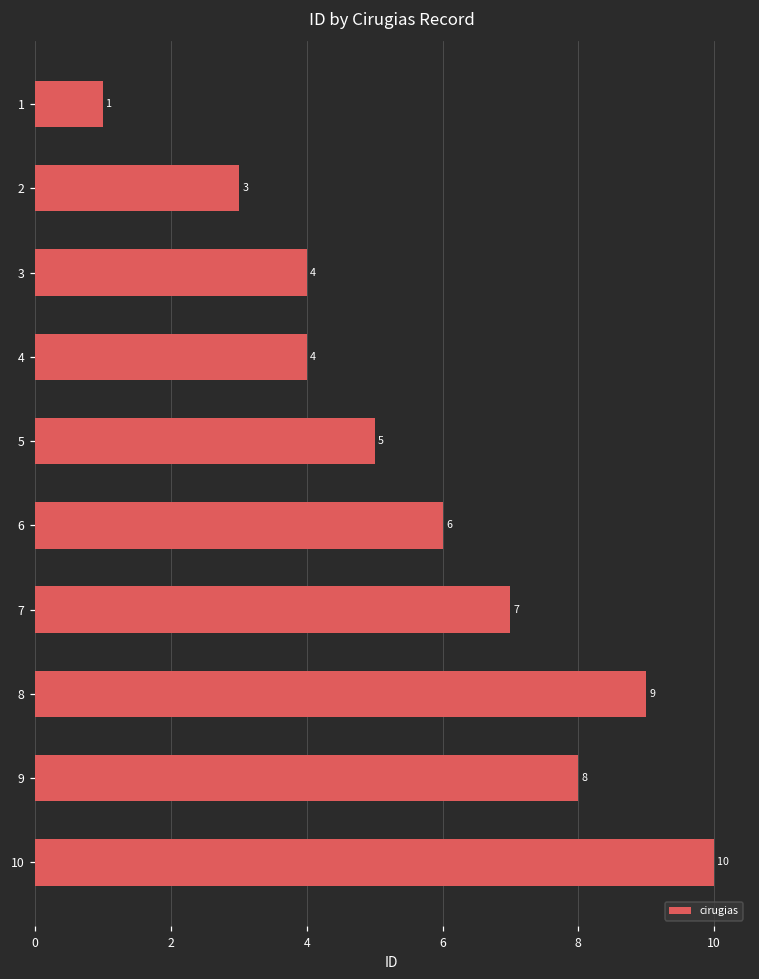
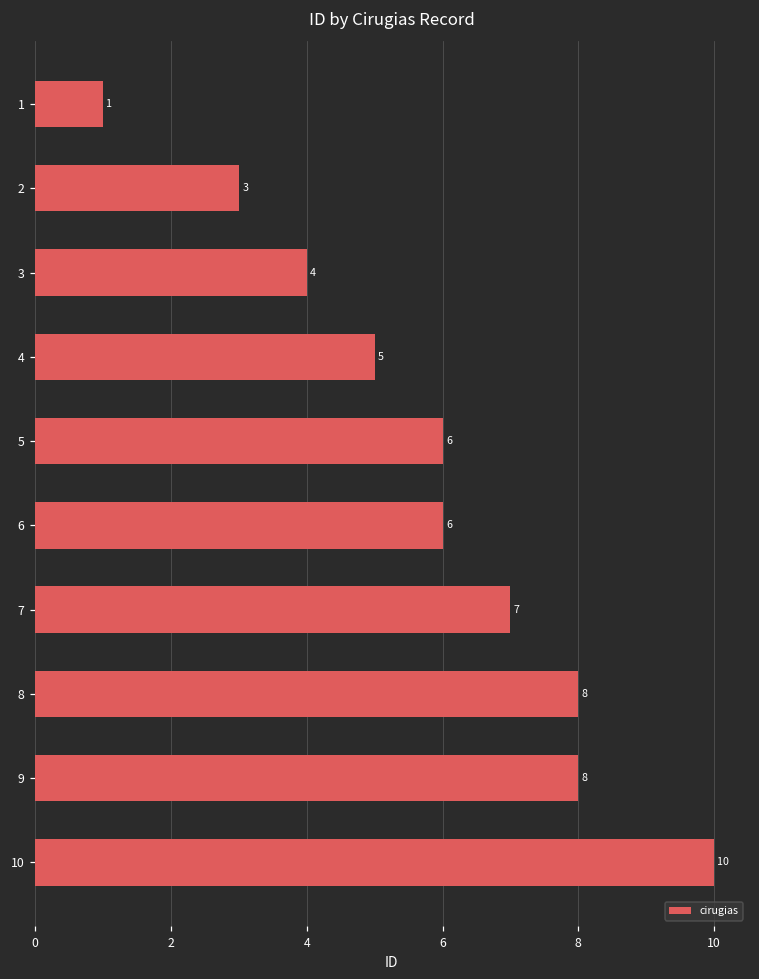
4: 4 -> 5
5: 5 -> 6
8: 9 -> 8
